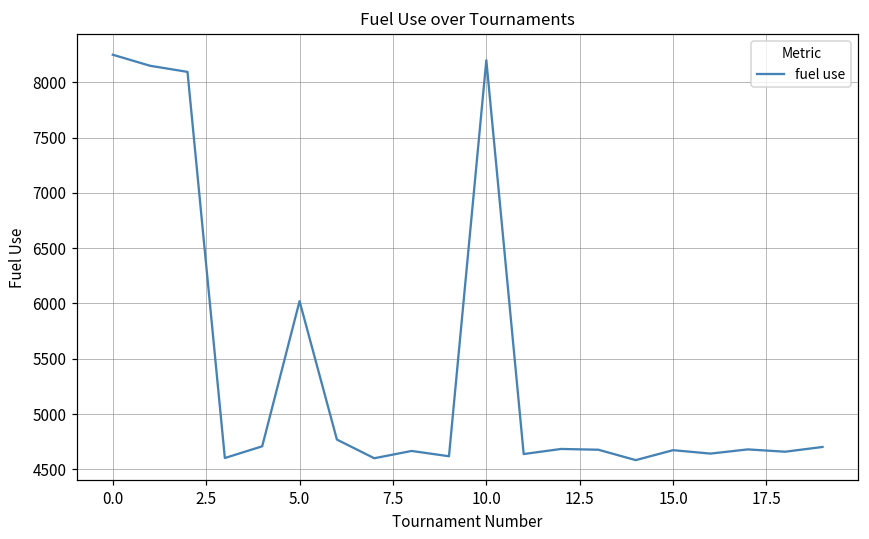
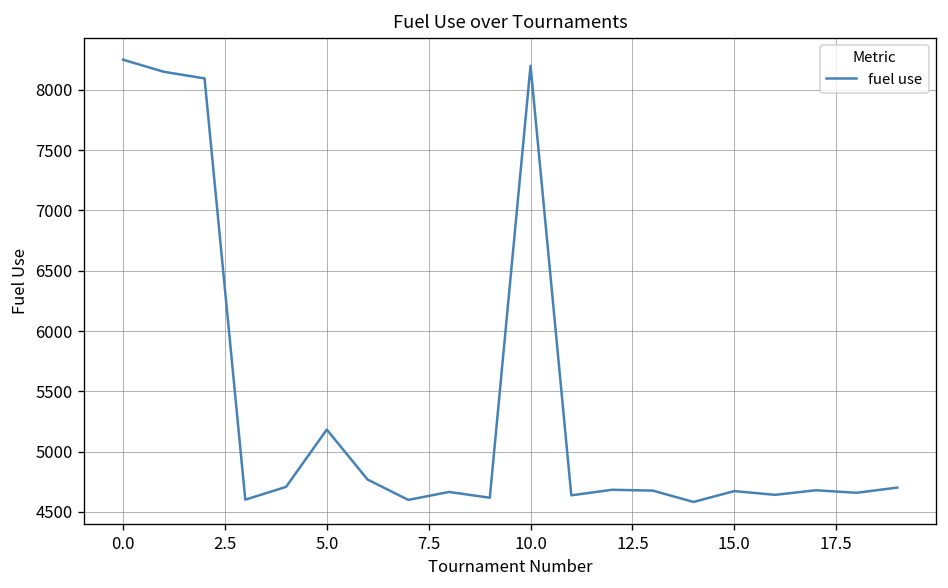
5.0: 6020 -> 5180
